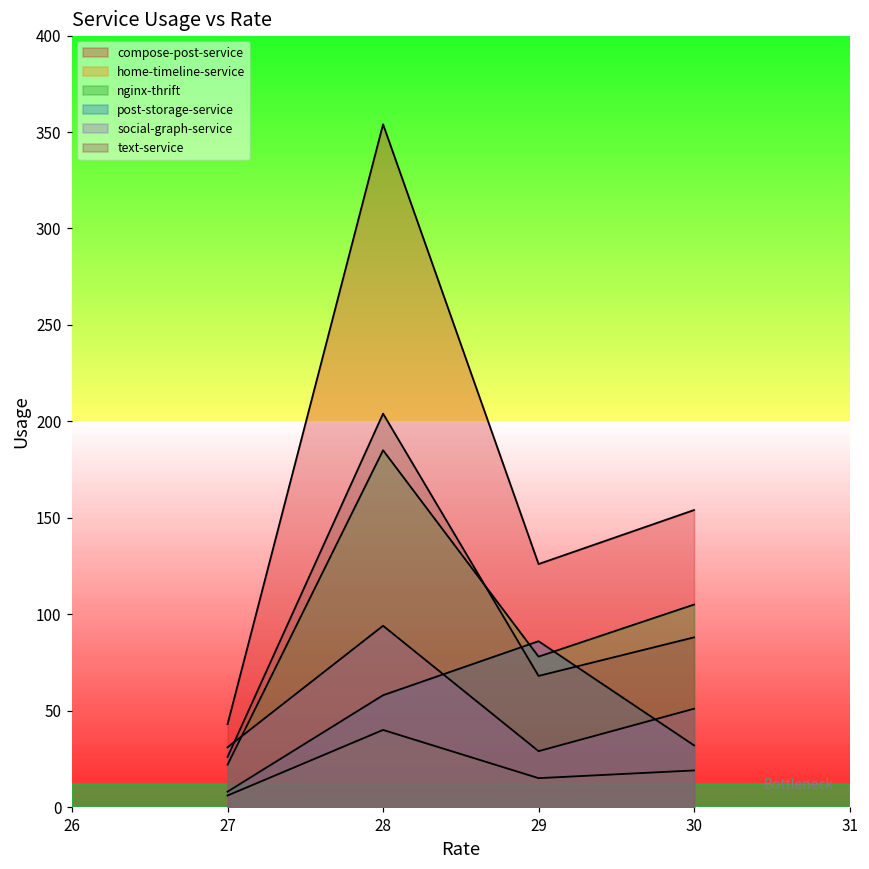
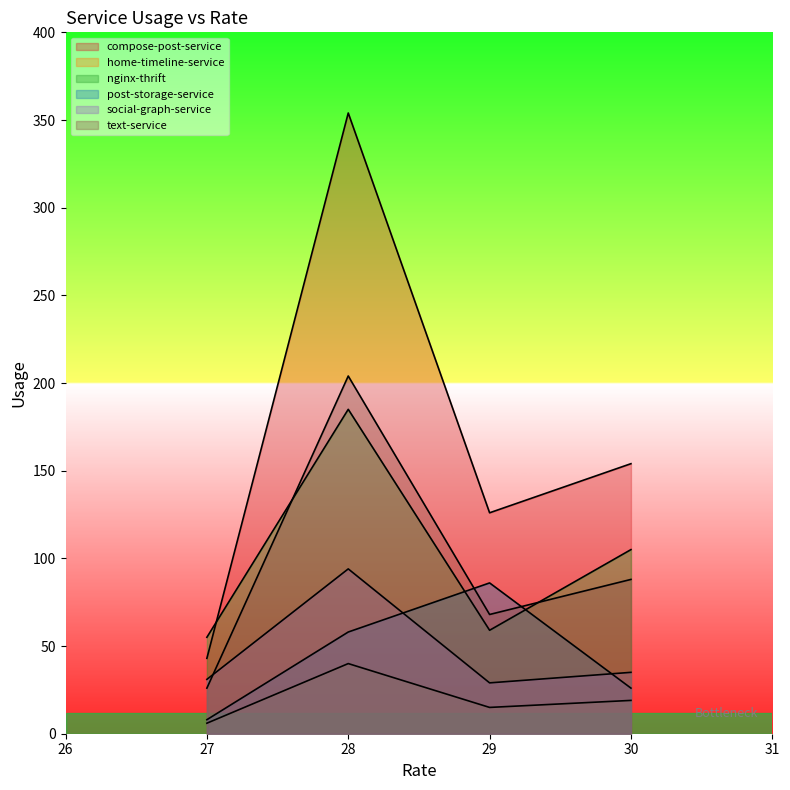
nginx-thrift, 27: 22 -> 55
nginx-thrift, 29: 78 -> 59
post-storage-service, 30: 32 -> 26
social-graph-service, 30: 51 -> 35
